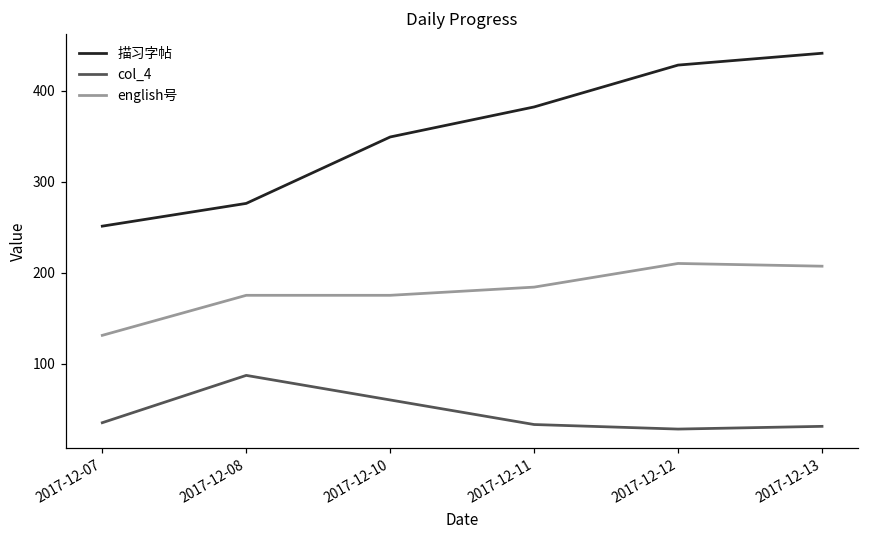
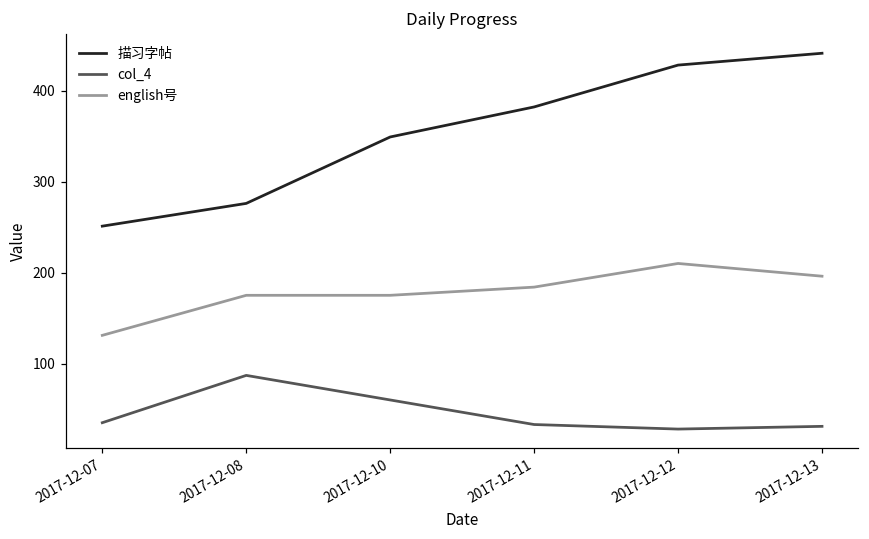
english号, 2017-12-13: 210 -> 200
